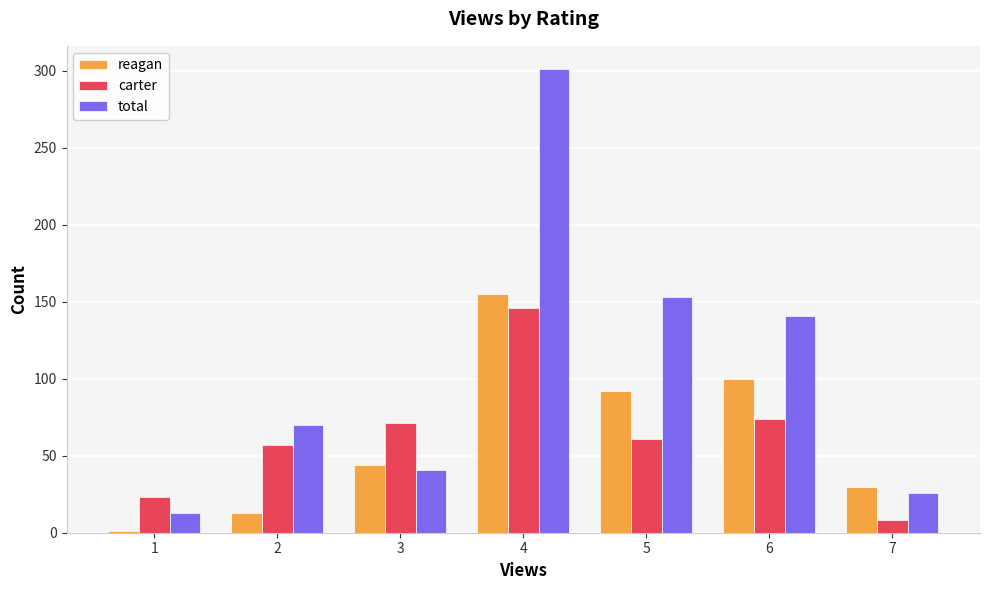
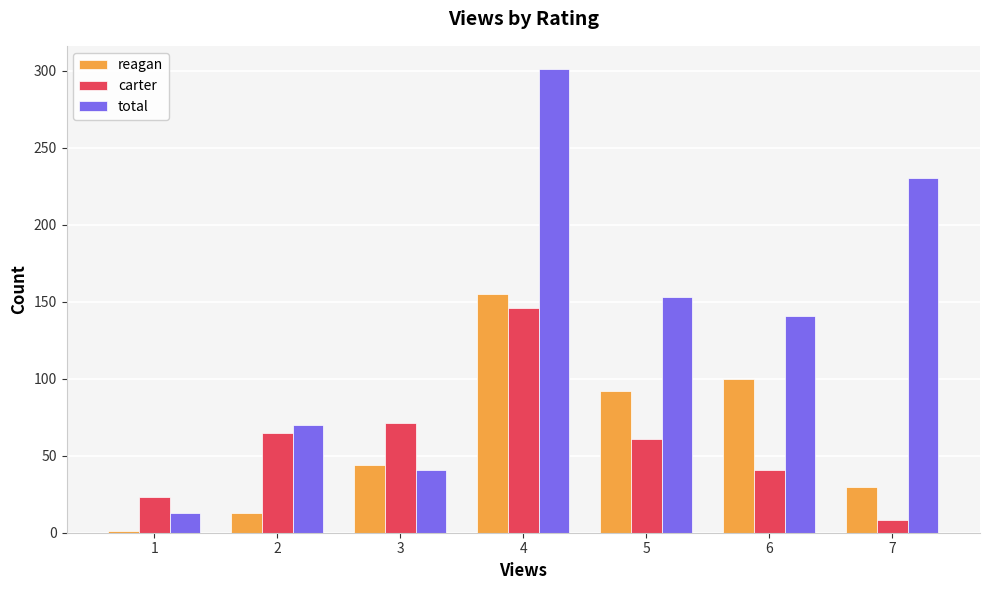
carter, 2: 57 -> 65
carter, 6: 74 -> 41
total, 7: 26 -> 230
